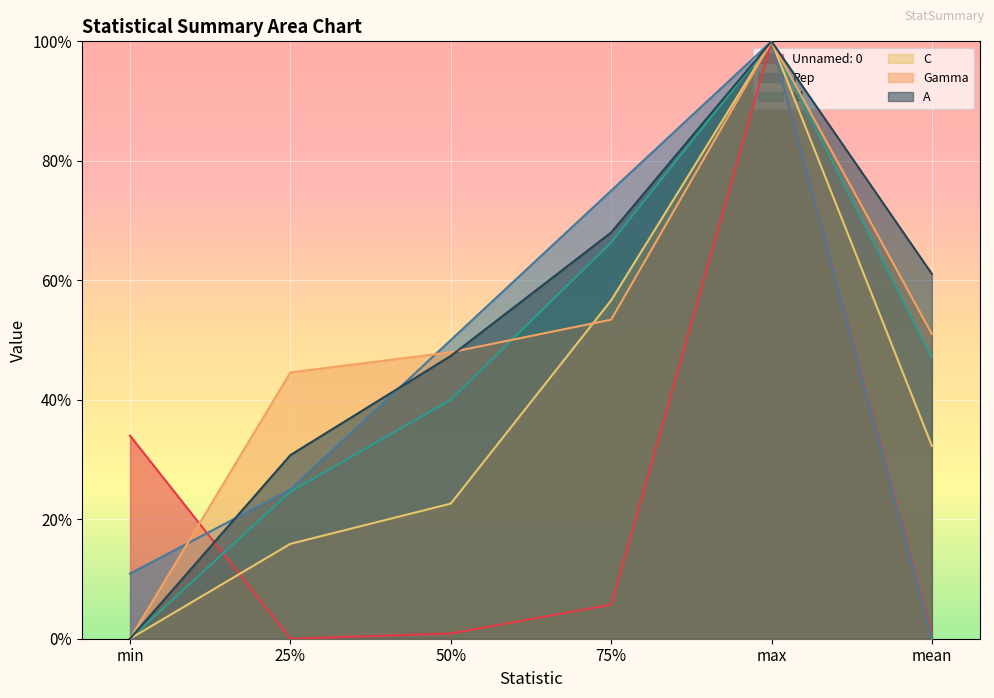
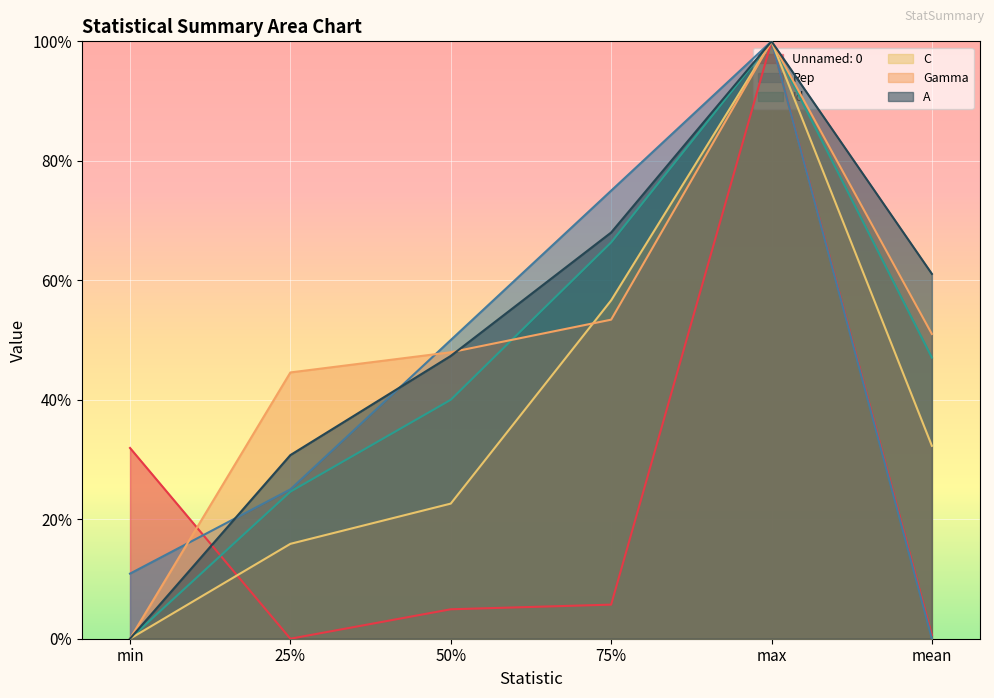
Unnamed: 0, min: 34% -> 32%
Unnamed: 0, 50%: 1% -> 5%
